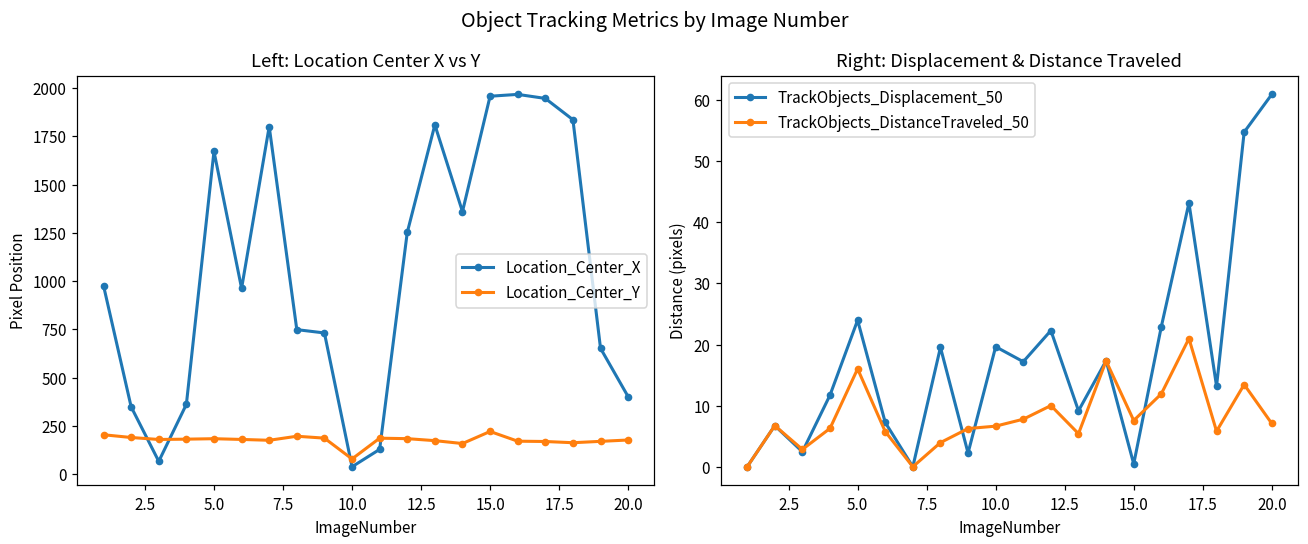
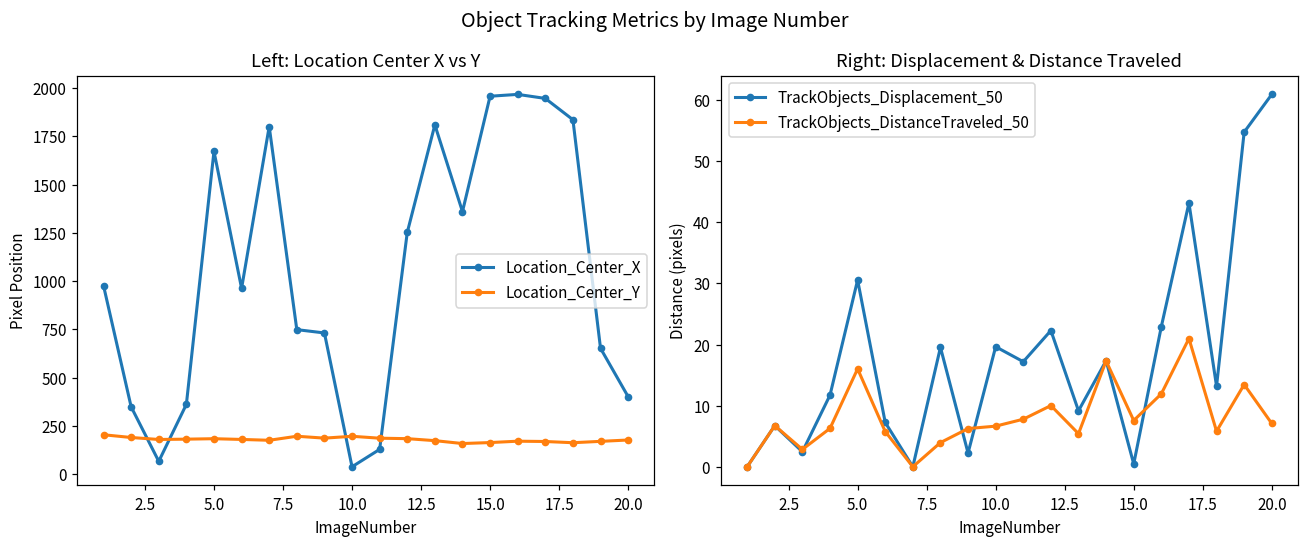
Left: Location Center X vs Y, Location_Center_Y, 10.0: 80 -> 200
Left: Location Center X vs Y, Location_Center_Y, 15.0: 220 -> 160
Right: Displacement & Distance Traveled, TrackObjects_Displacement_50, 5.0: 24 -> 31
